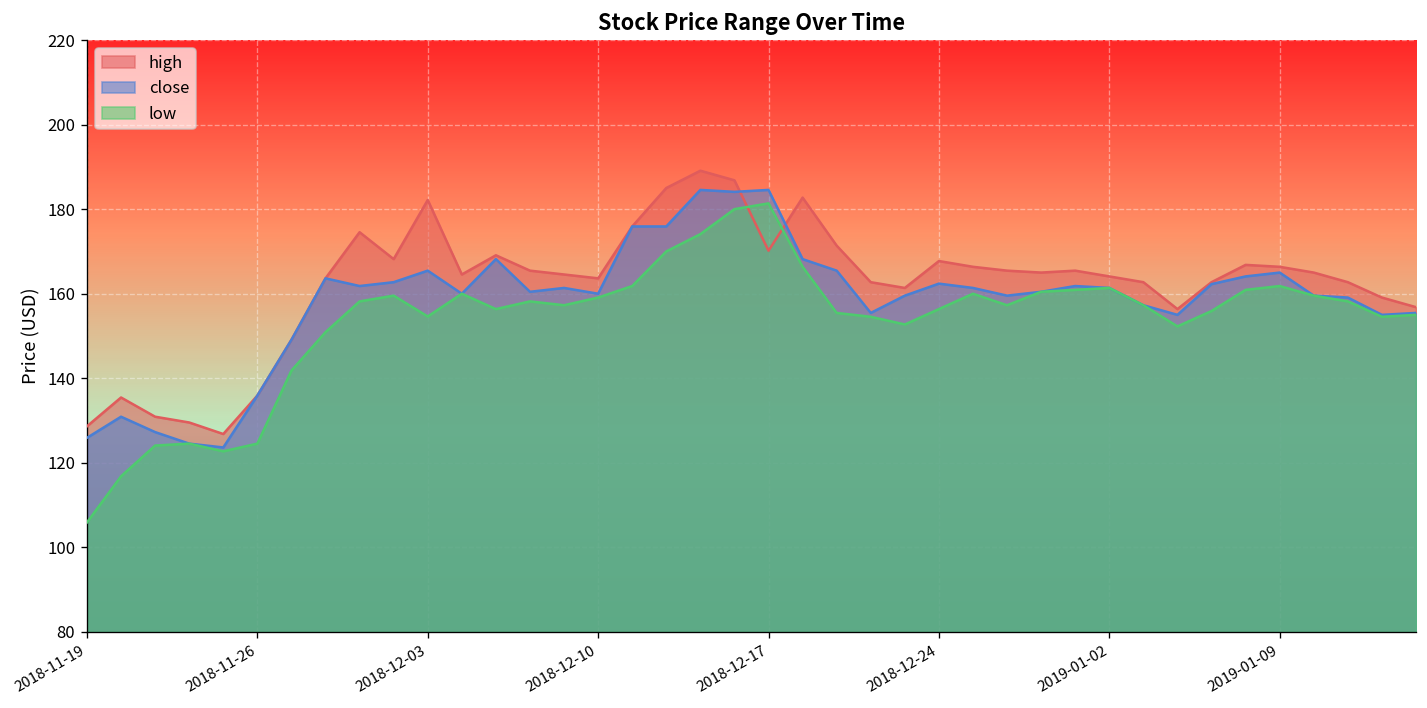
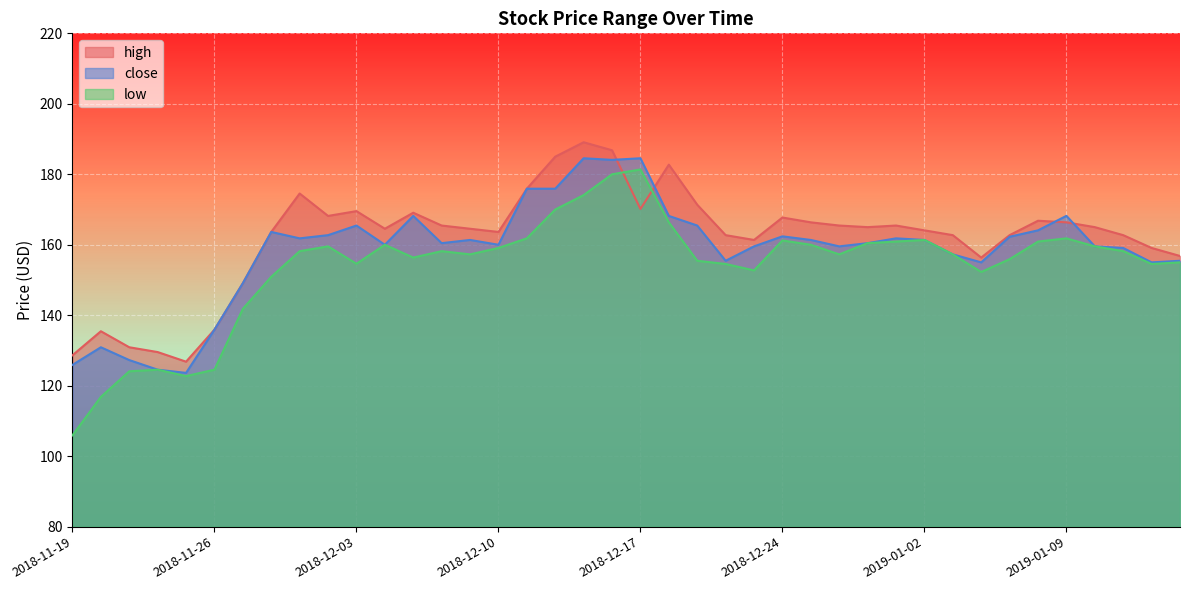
high, 2018-12-03: 182 -> 170
low, 2018-12-24: 156 -> 161
close, 2019-01-09: 165 -> 168
